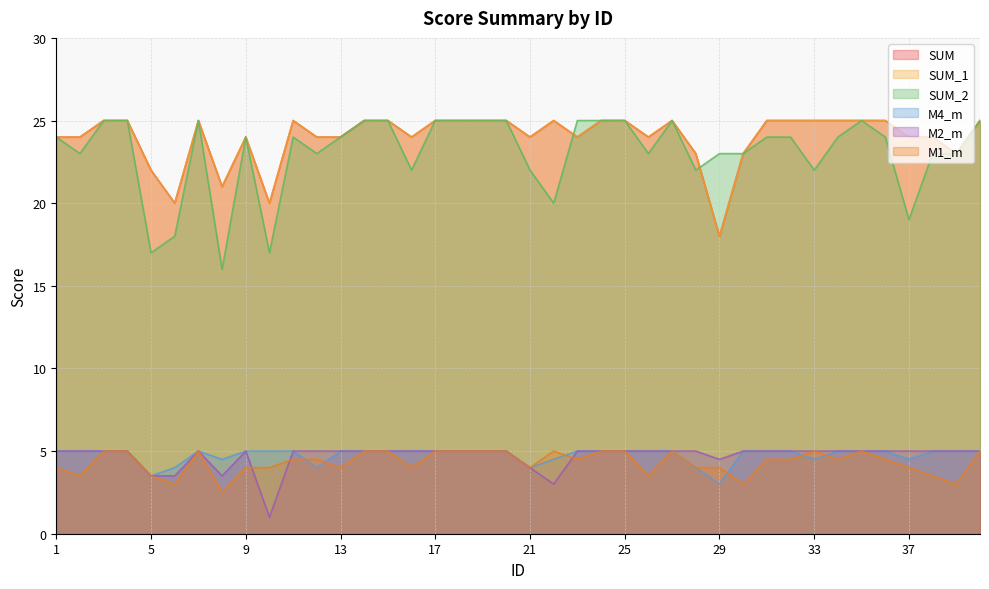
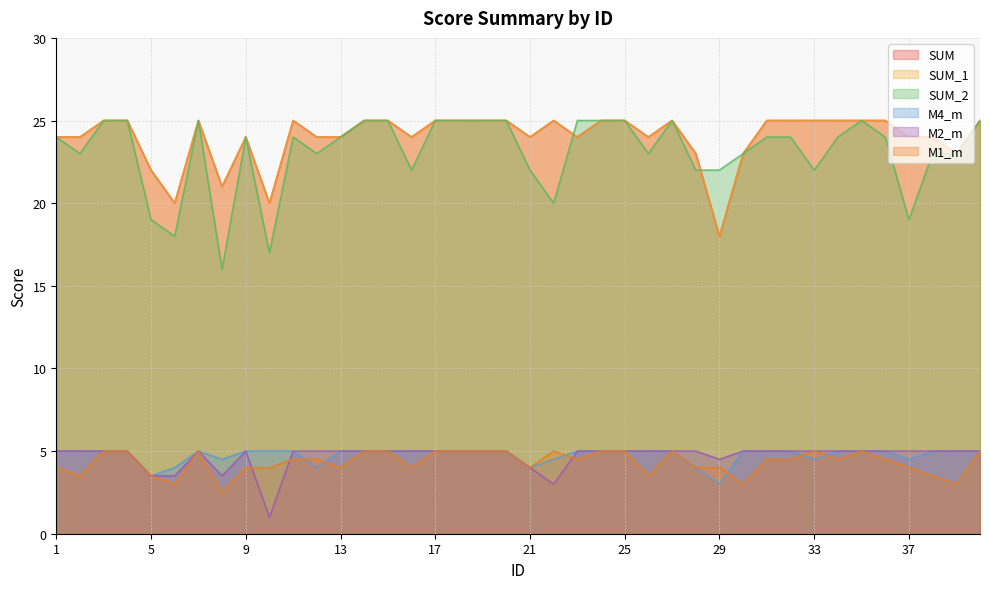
SUM_2, 5: 17 -> 19
SUM_2, 29: 23 -> 22
